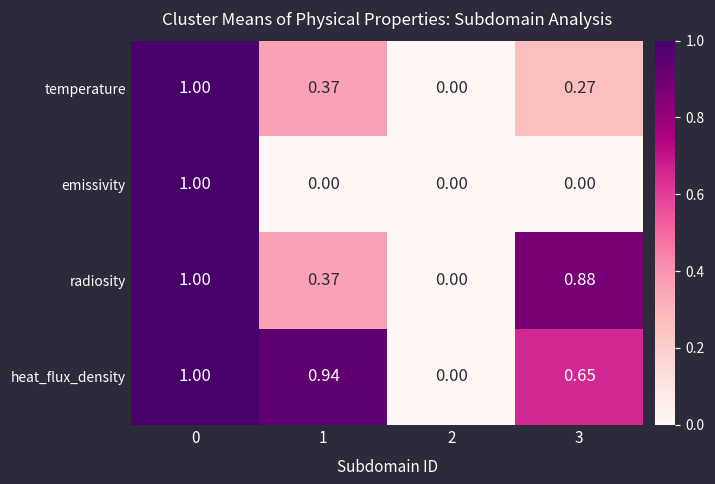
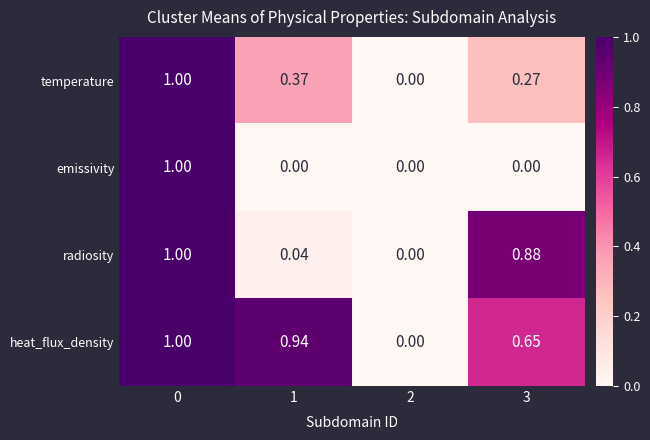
radiosity, 1: 0.37 -> 0.04
